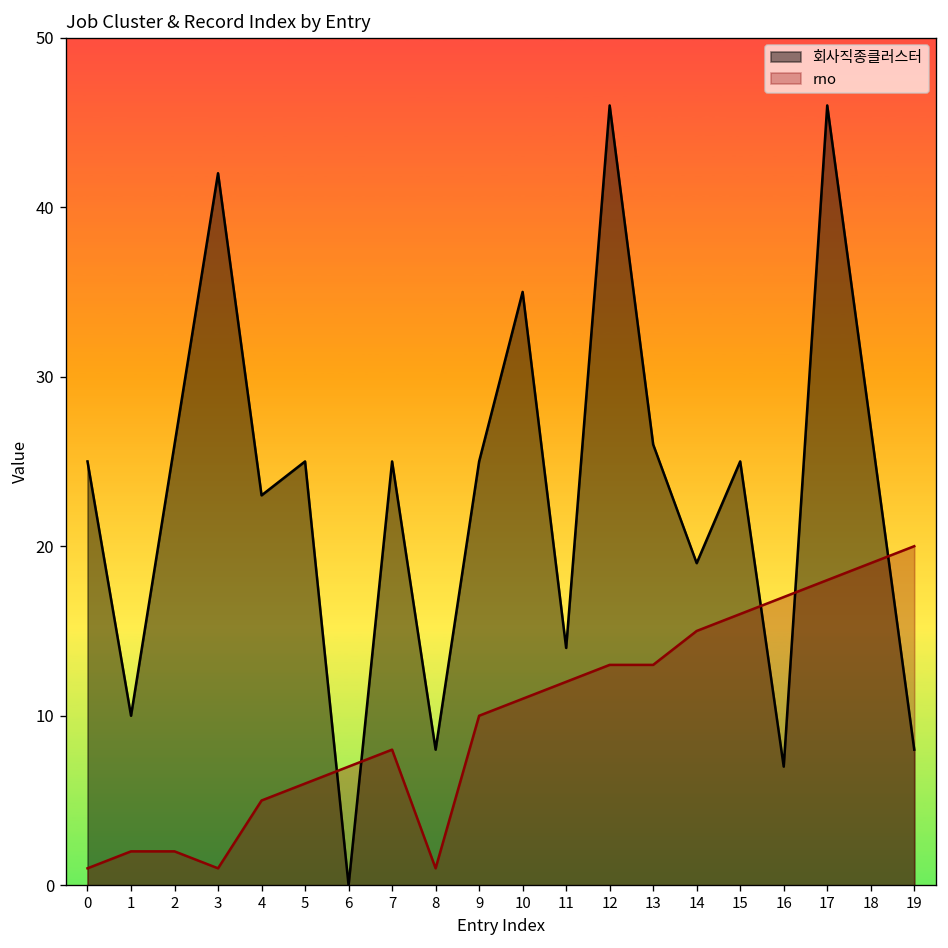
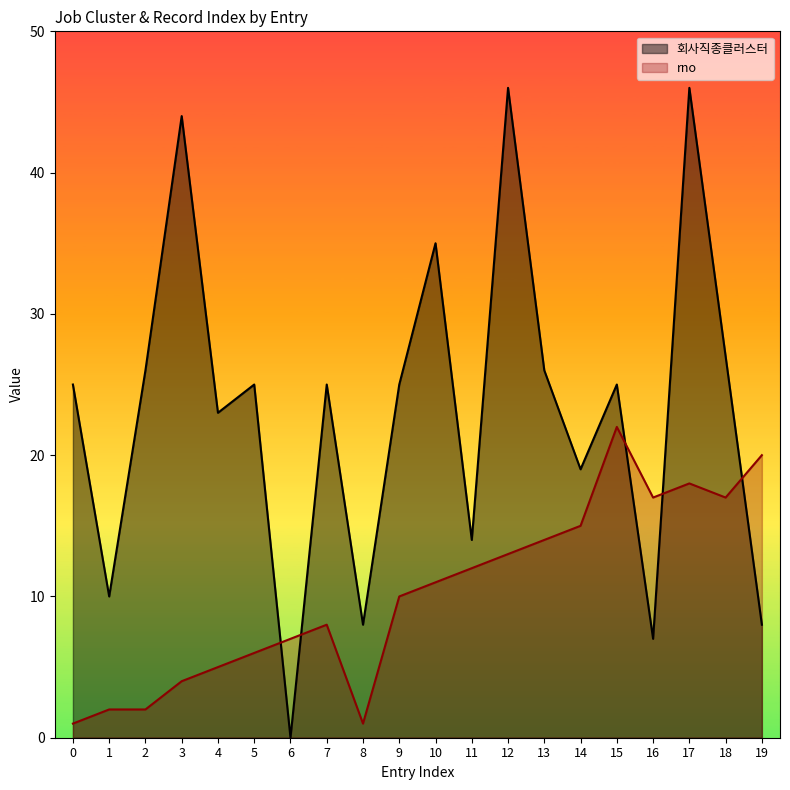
회사직종클러스터, 3: 42 -> 44
rno, 3: 1 -> 4
rno, 13: 13 -> 14
rno, 15: 16 -> 22
rno, 18: 19 -> 17
